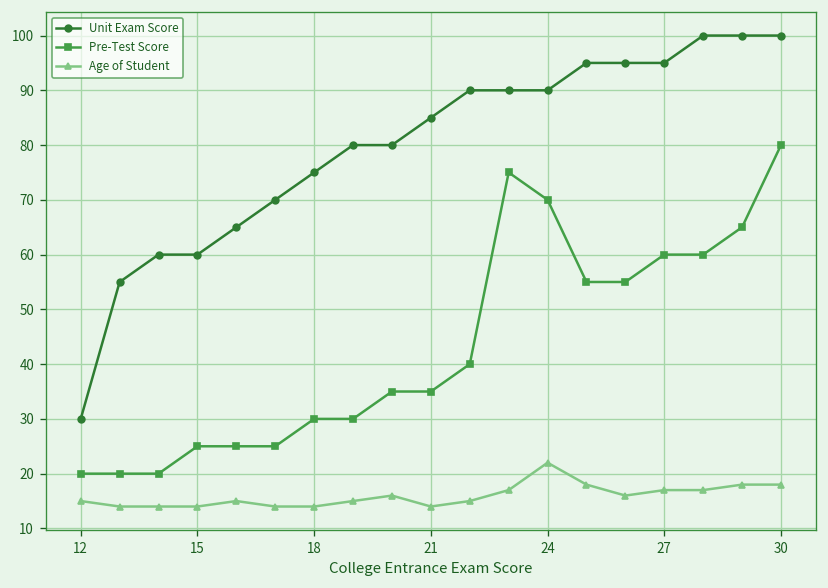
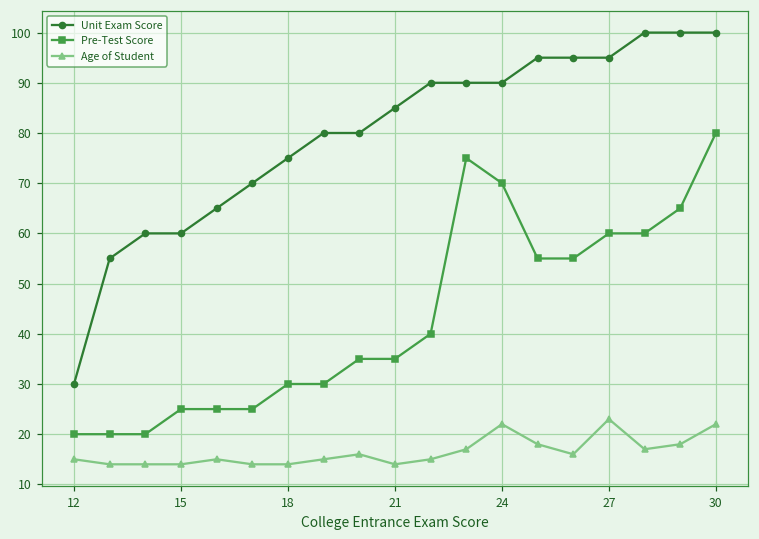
Age of Student, 27: 17 -> 23
Age of Student, 30: 18 -> 22
